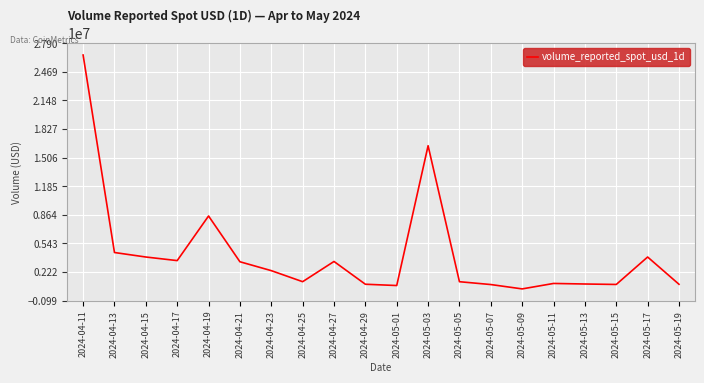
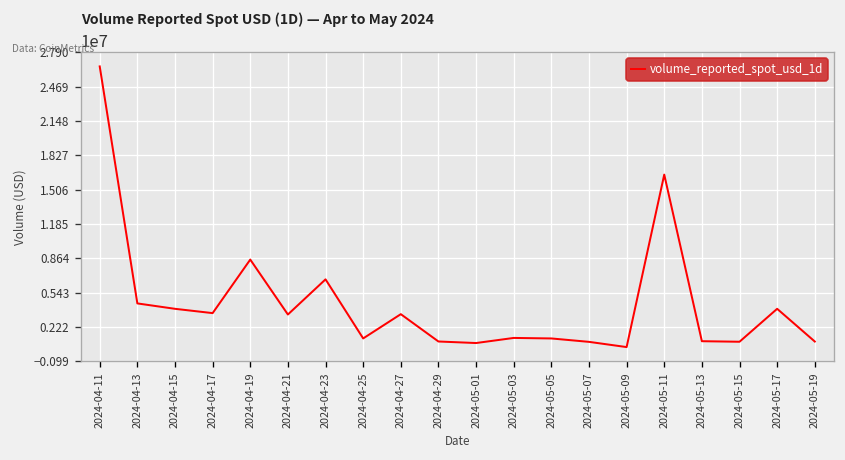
2024-04-23: 2000000 -> 7000000
2024-05-03: 16000000 -> 1000000
2024-05-11: 1000000 -> 16000000
